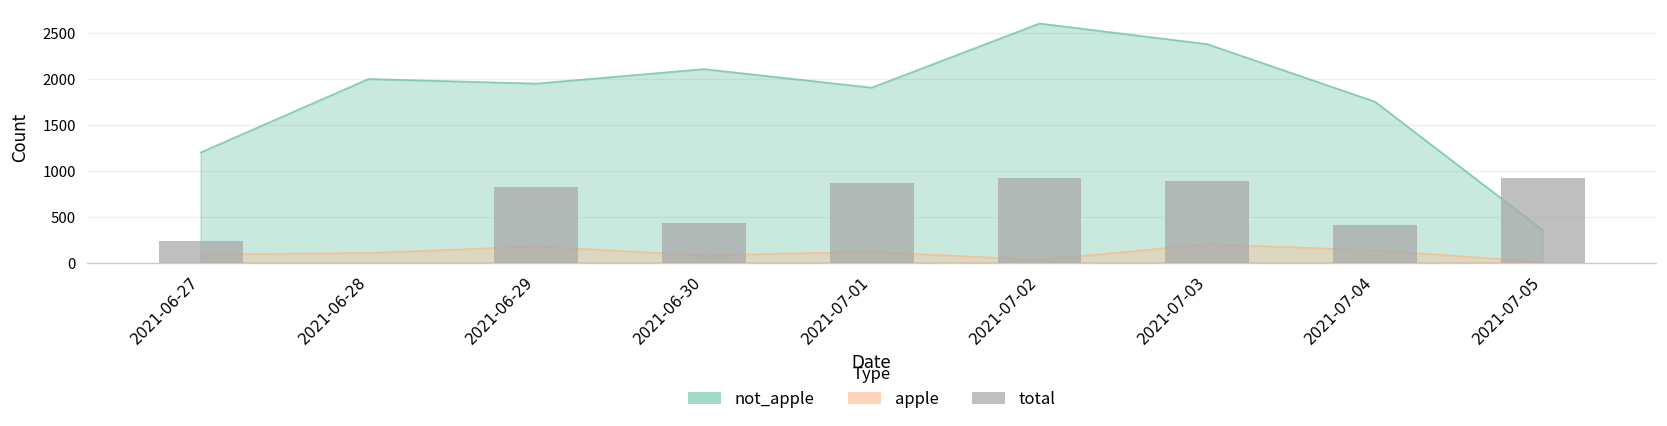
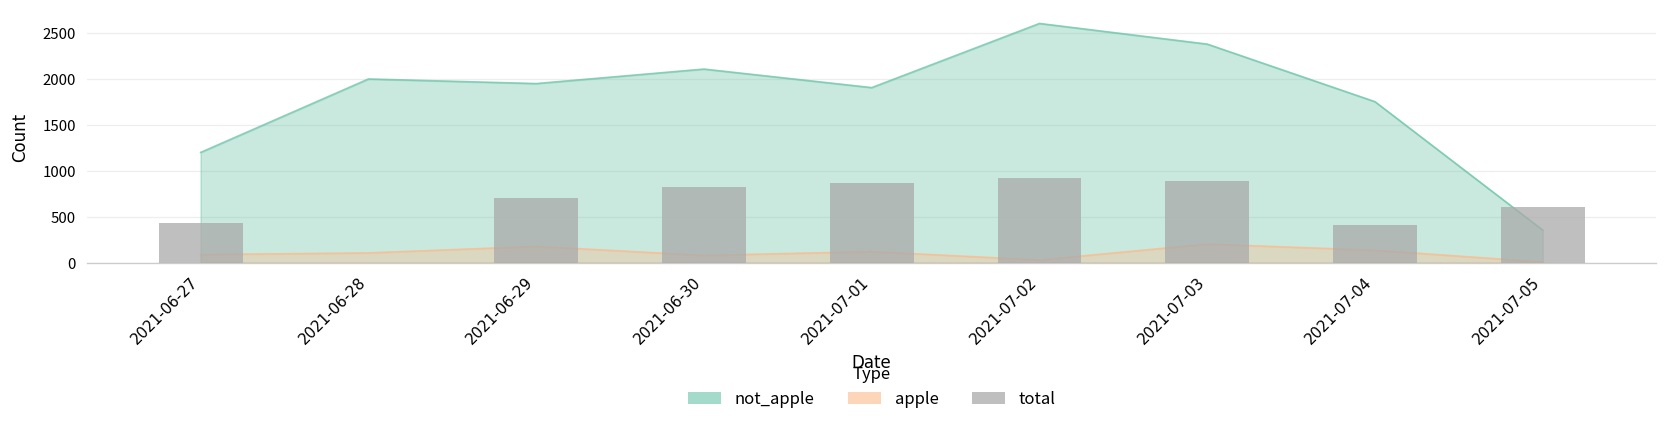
total, 2021-06-27: 200 -> 400
total, 2021-06-29: 800 -> 700
total, 2021-06-30: 400 -> 800
total, 2021-07-05: 900 -> 600
